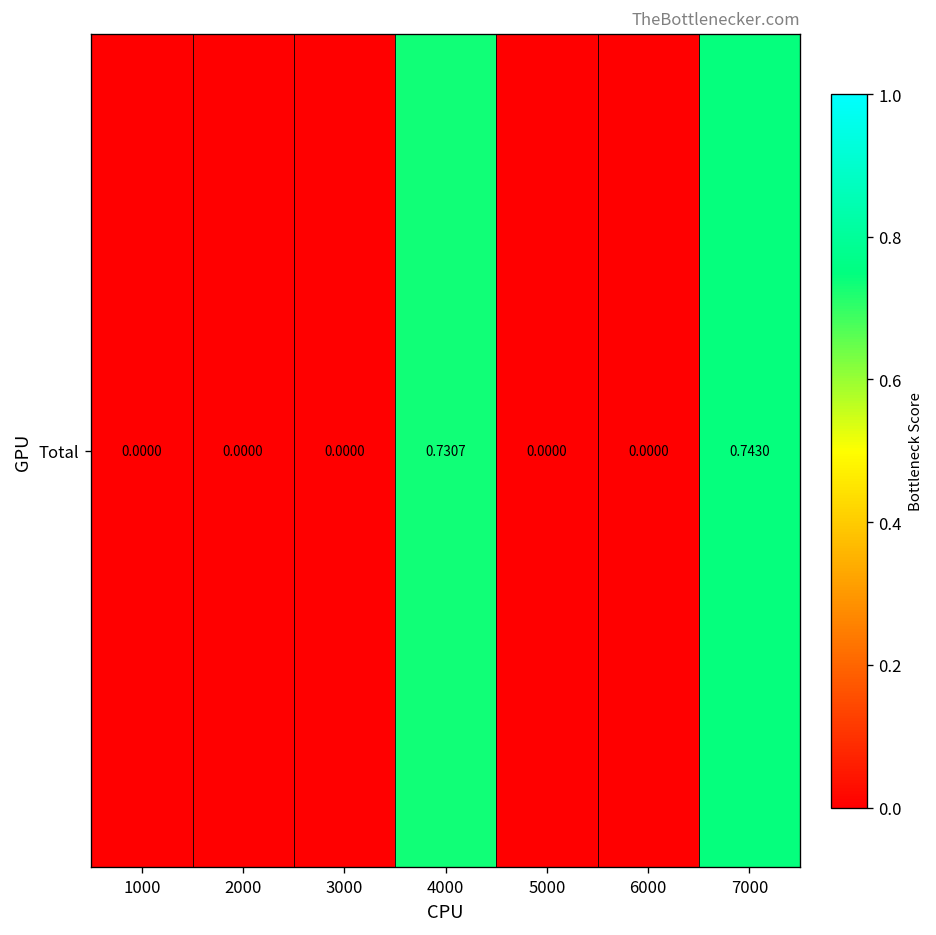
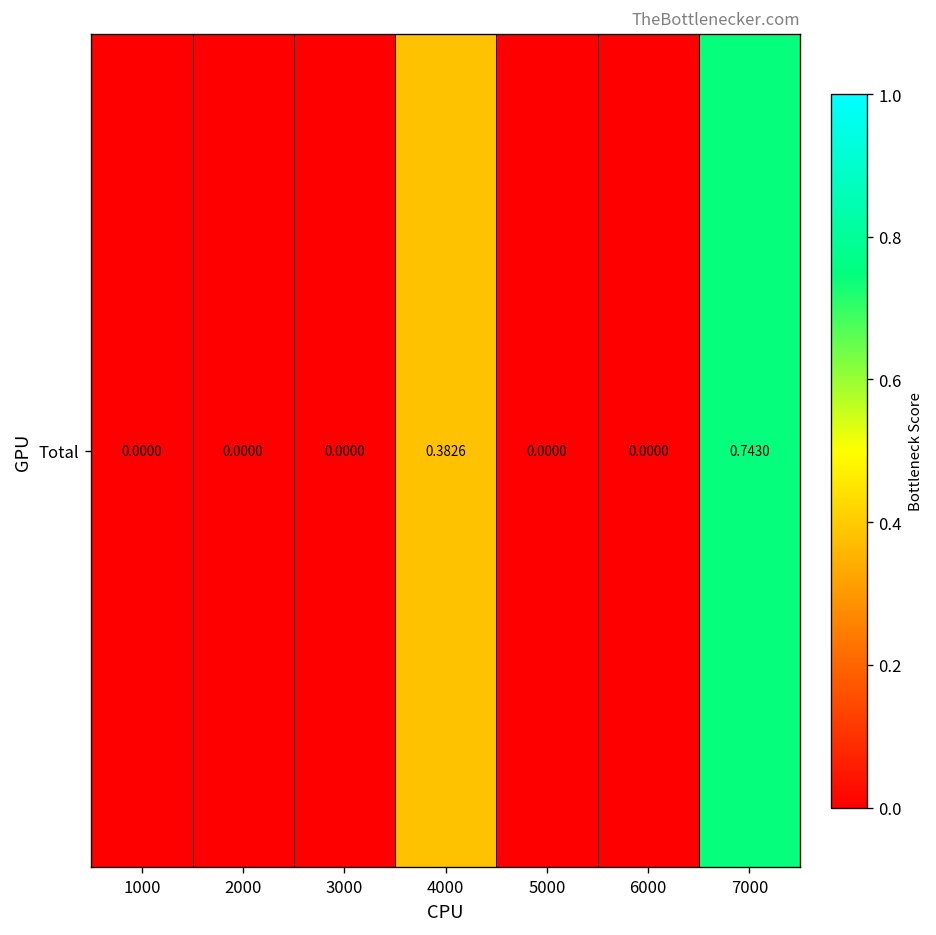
Total, 4000: 0.7307 -> 0.3826
